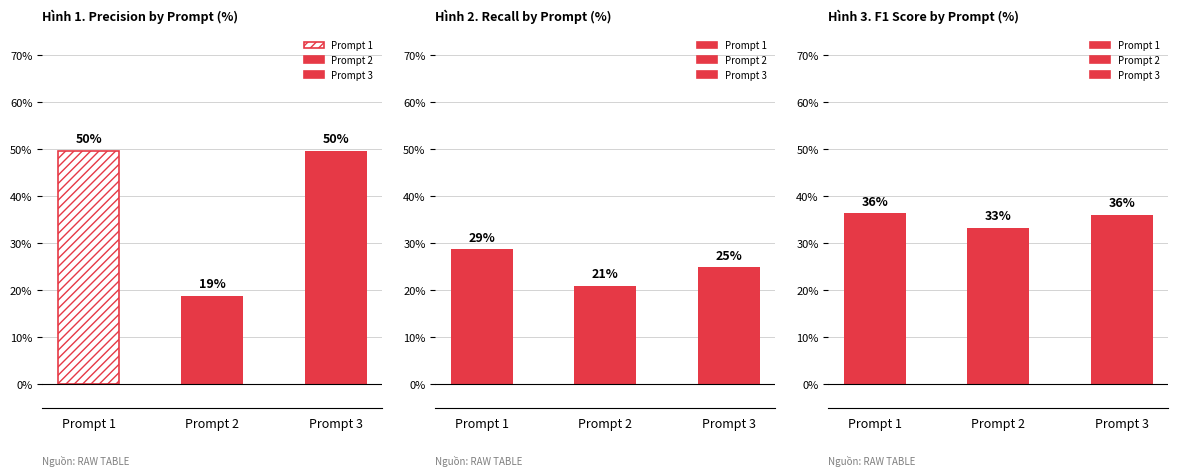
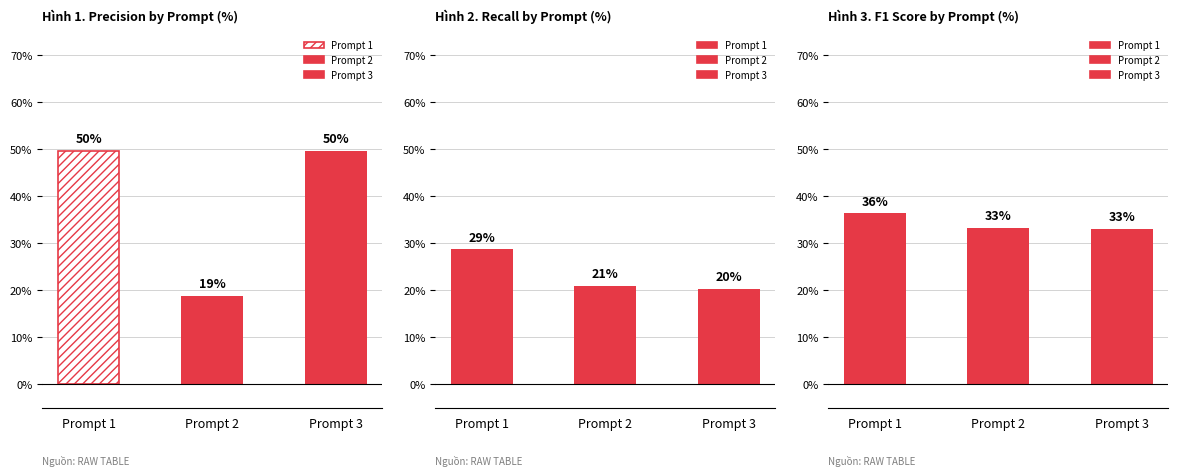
Hình 2. Recall by Prompt (%), Prompt 3: 25% -> 20%
Hình 3. F1 Score by Prompt (%), Prompt 3: 36% -> 33%
